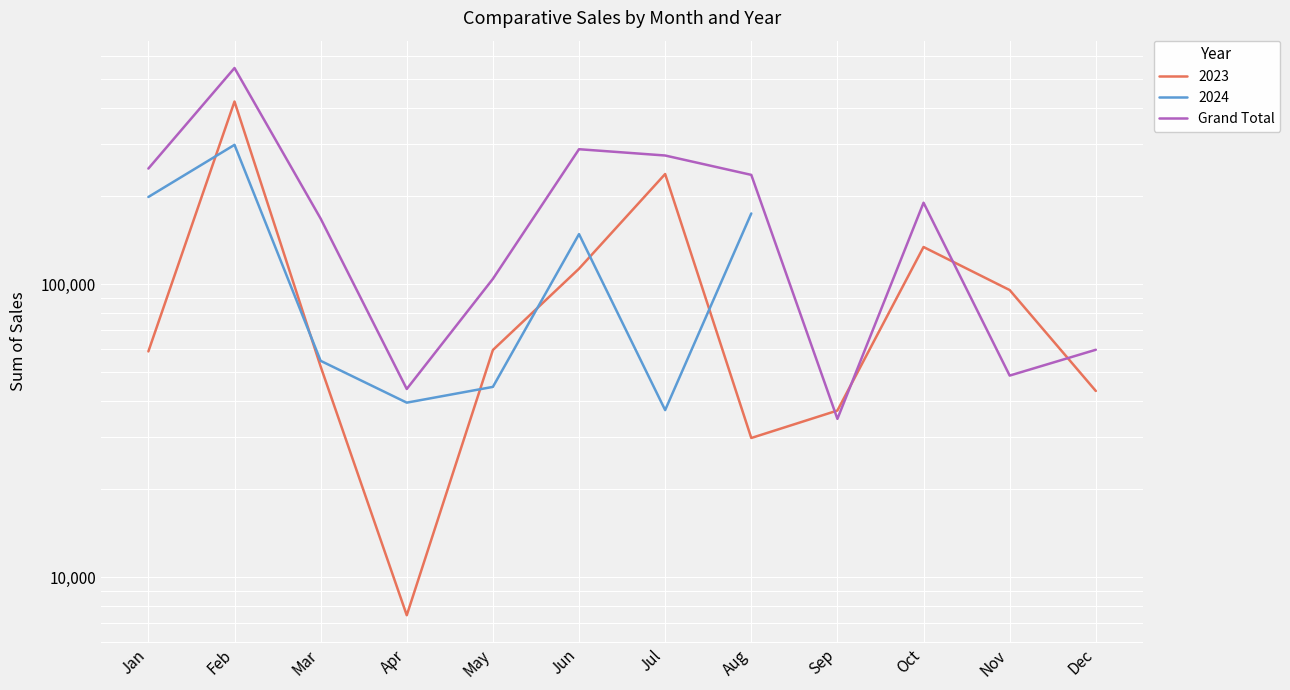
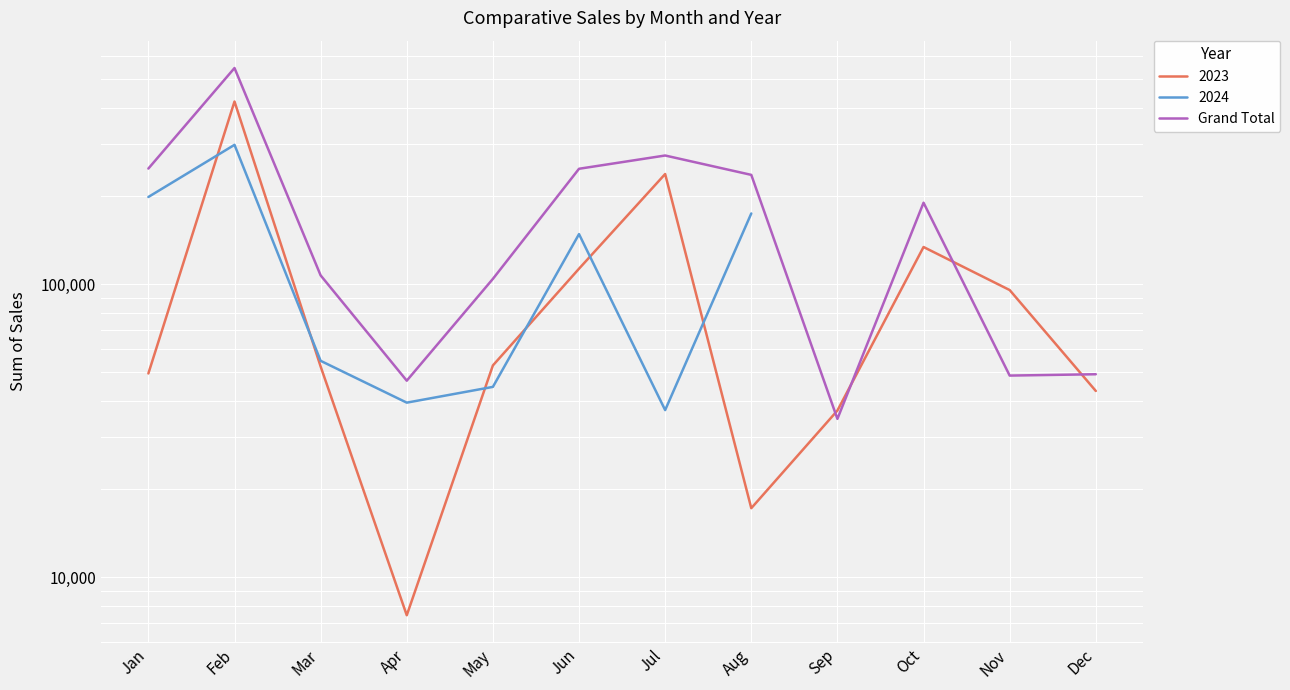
2023, Jan: 59,000 -> 50,000
Grand Total, Mar: 170,000 -> 107,000
Grand Total, Apr: 44,000 -> 47,000
2023, May: 60,000 -> 53,000
Grand Total, Jun: 290,000 -> 250,000
2023, Aug: 30,000 -> 17,000
Grand Total, Dec: 60,000 -> 49,000
